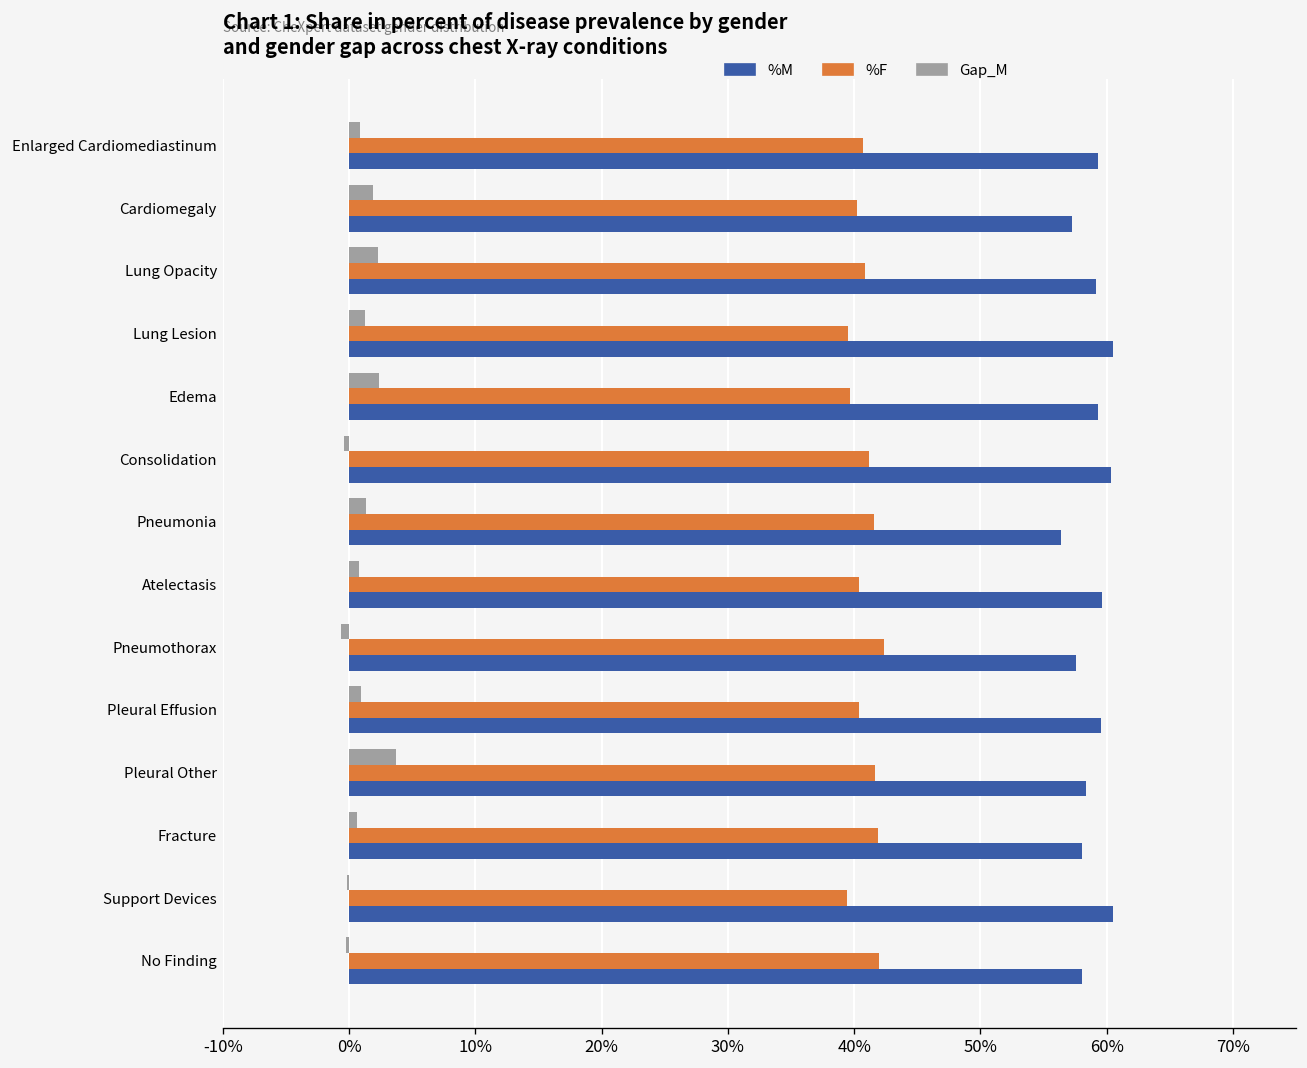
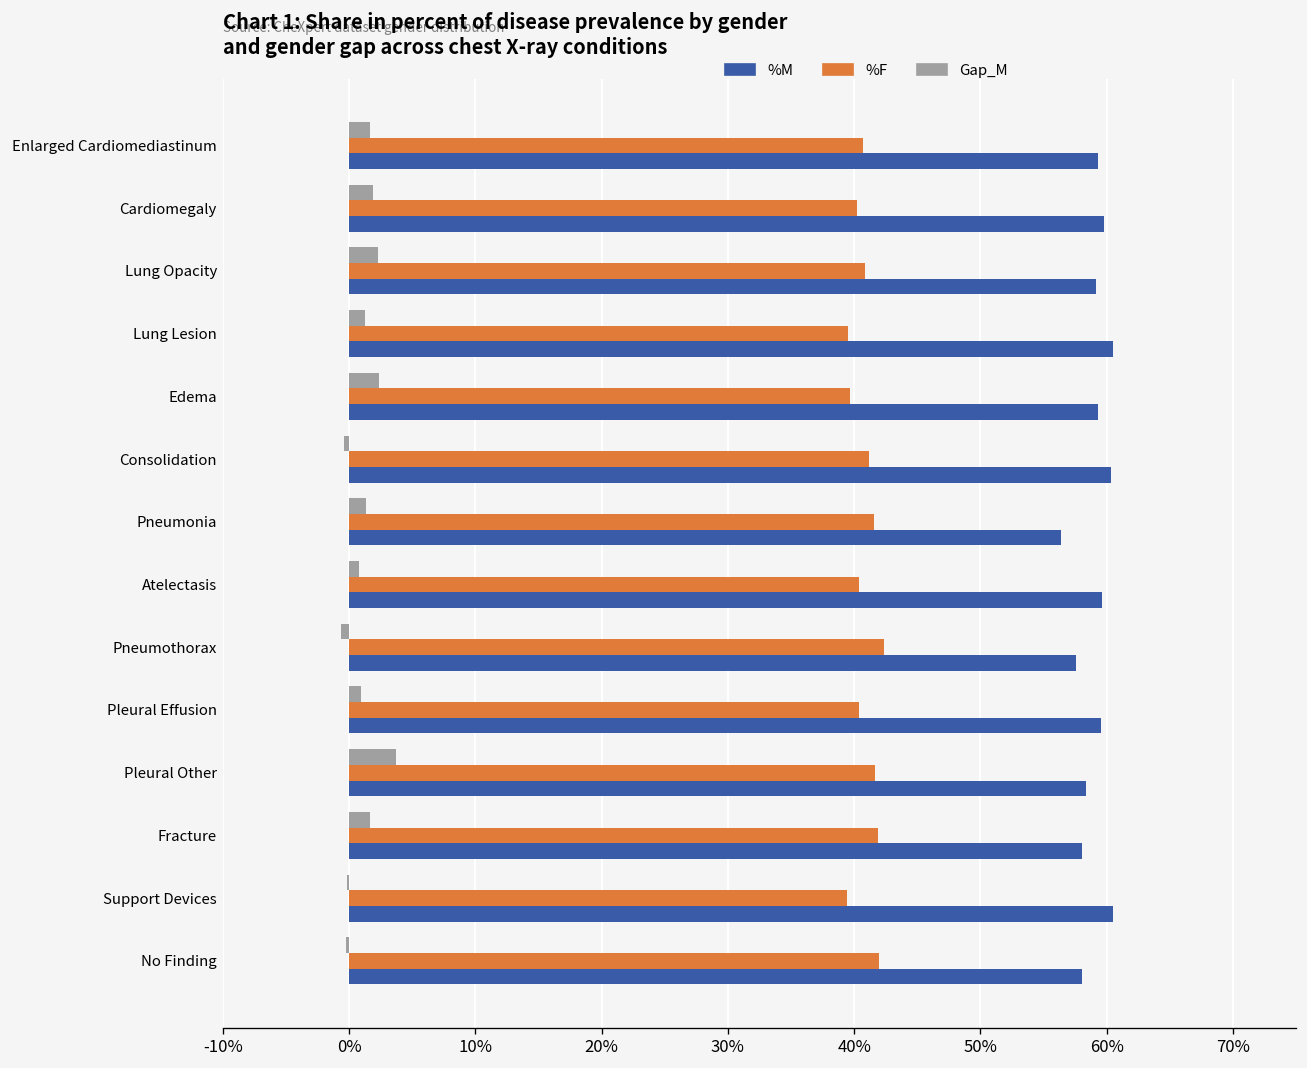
Gap_M, Enlarged Cardiomediastinum: 0.9% -> 1.7%
%M, Cardiomegaly: 57.2% -> 59.8%
Gap_M, Fracture: 0.7% -> 1.7%
